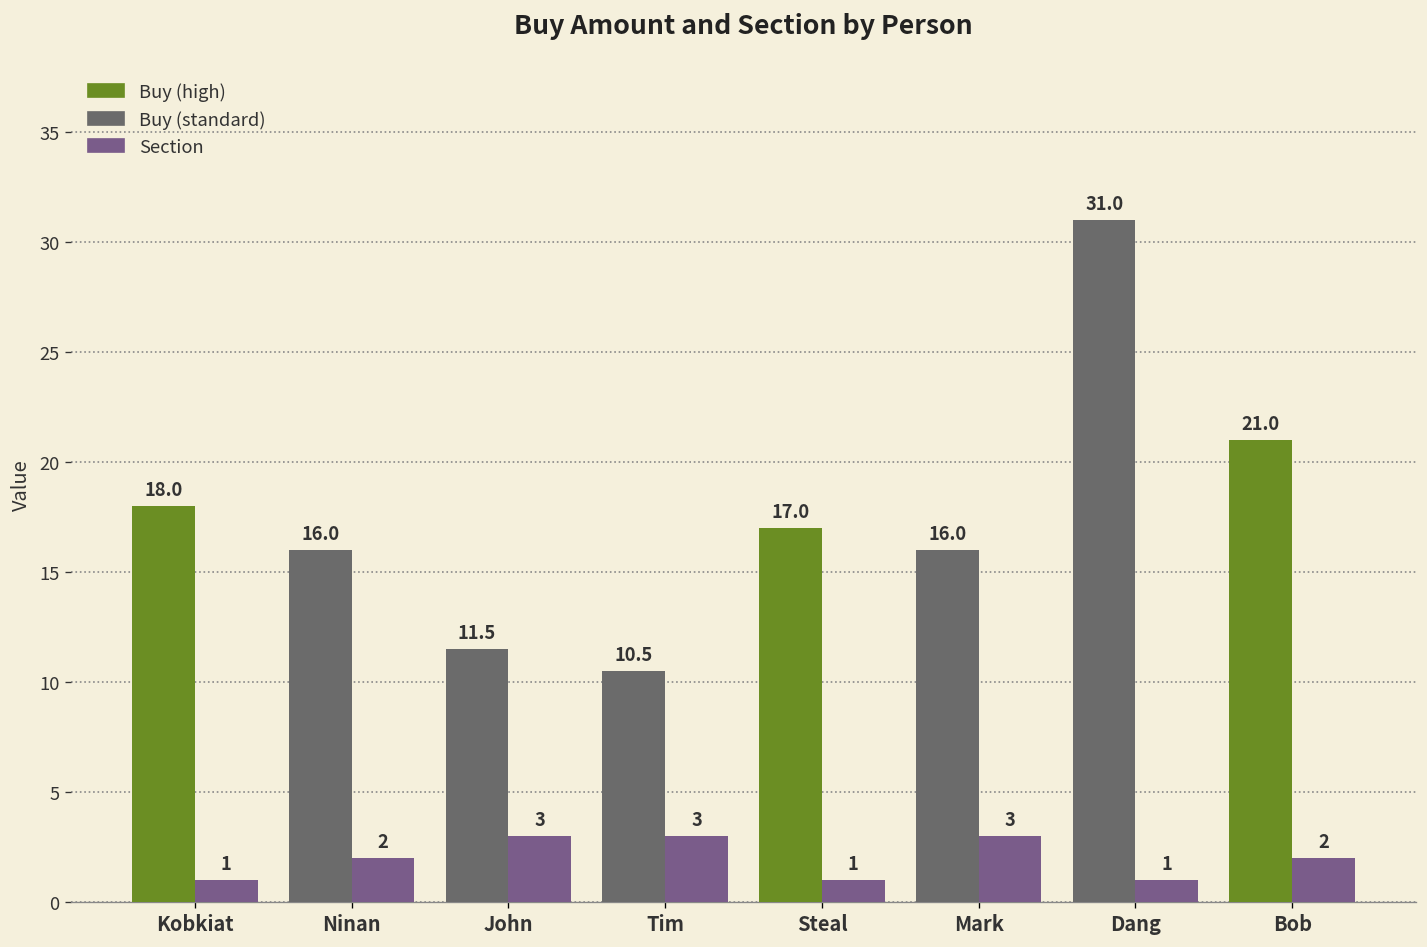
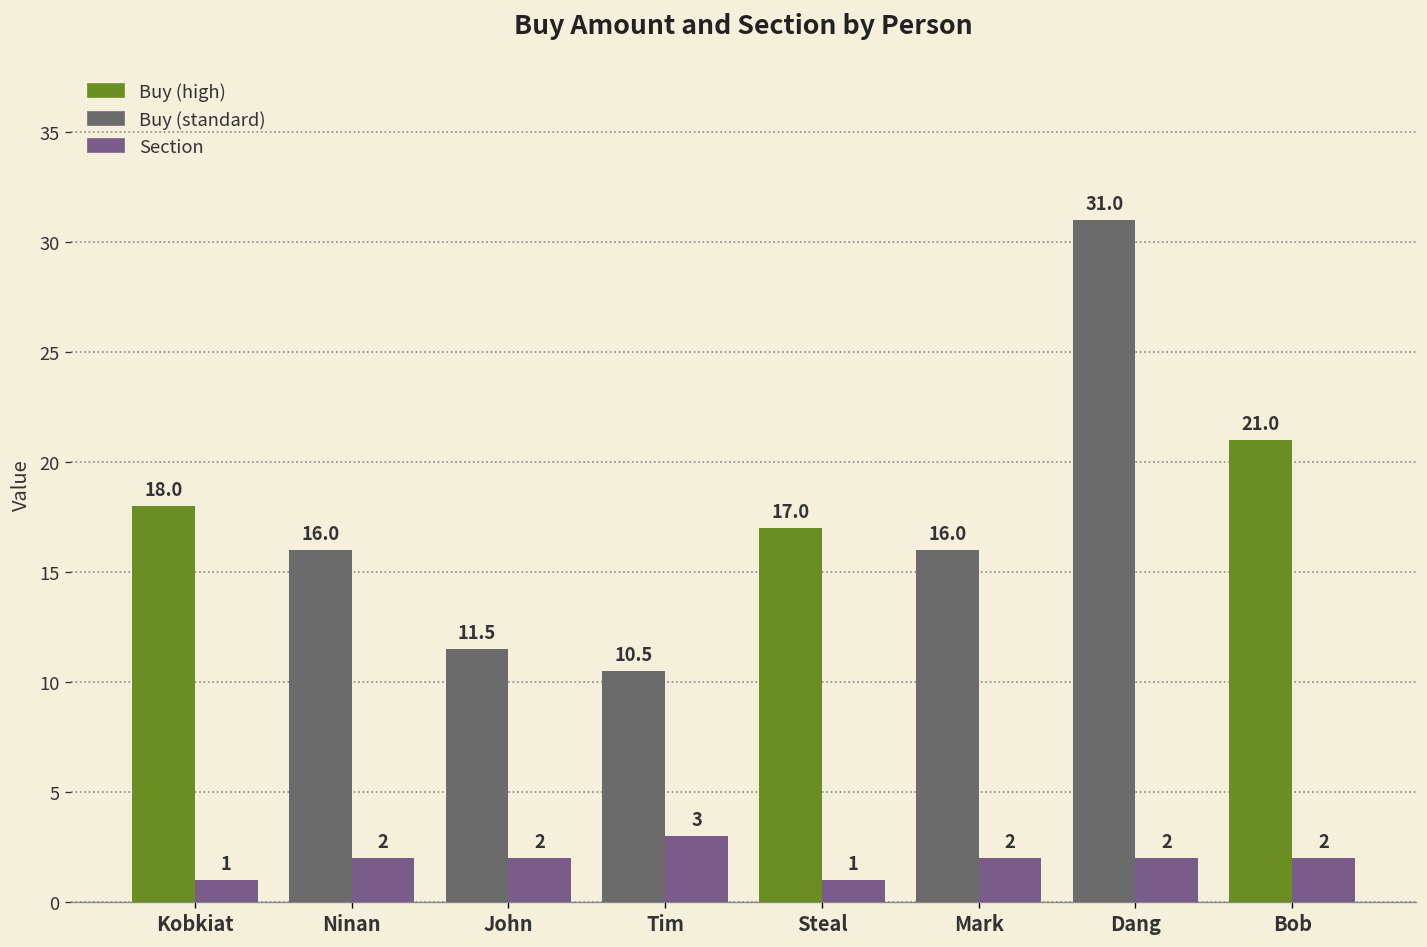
Section, John: 3 -> 2
Section, Mark: 3 -> 2
Section, Dang: 1 -> 2
